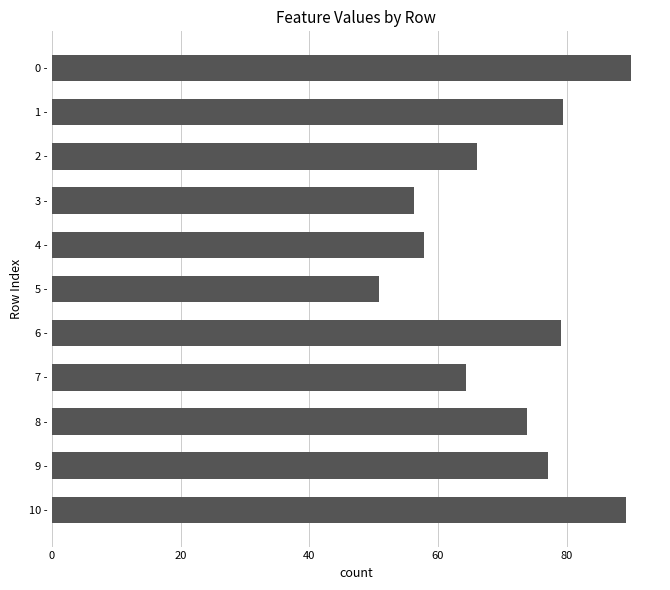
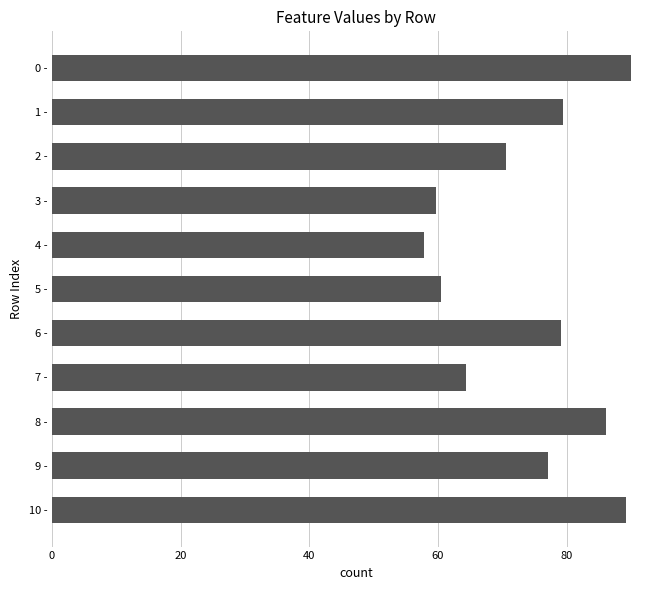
2 -: 66 -> 71
3 -: 56 -> 60
5 -: 51 -> 60
8 -: 74 -> 86
